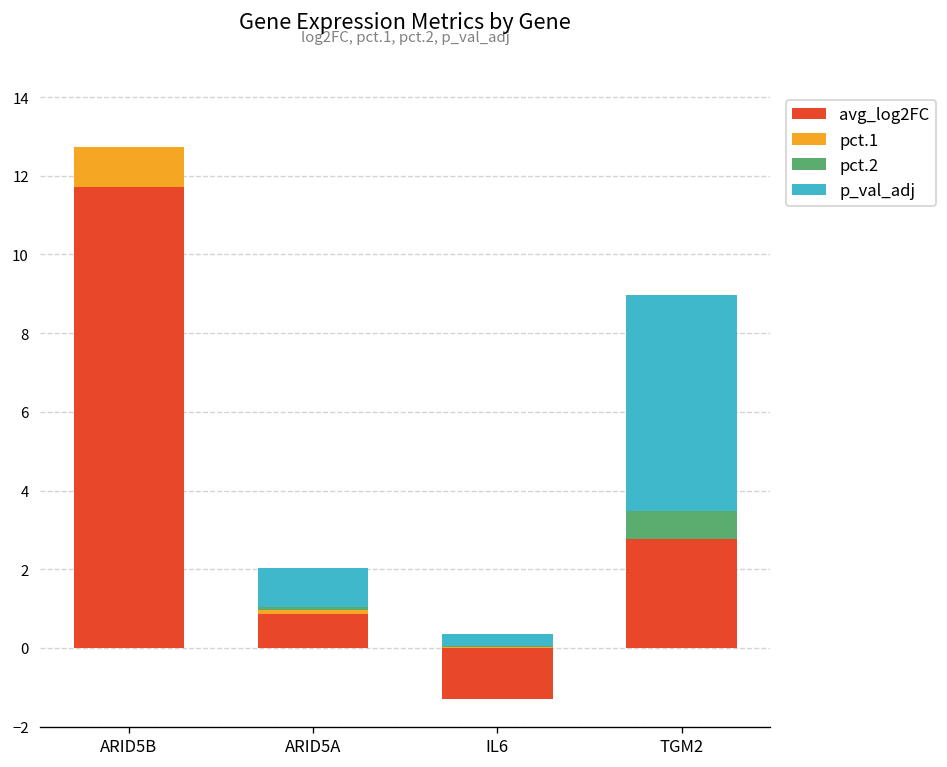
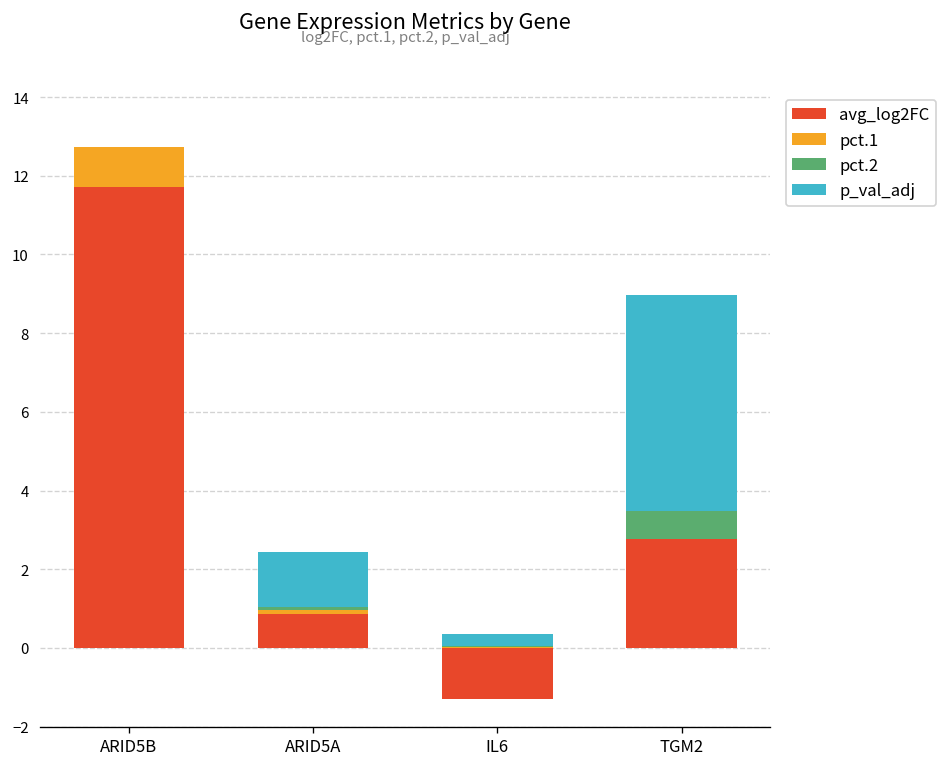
p_val_adj, ARID5A: 1.0 -> 1.4
